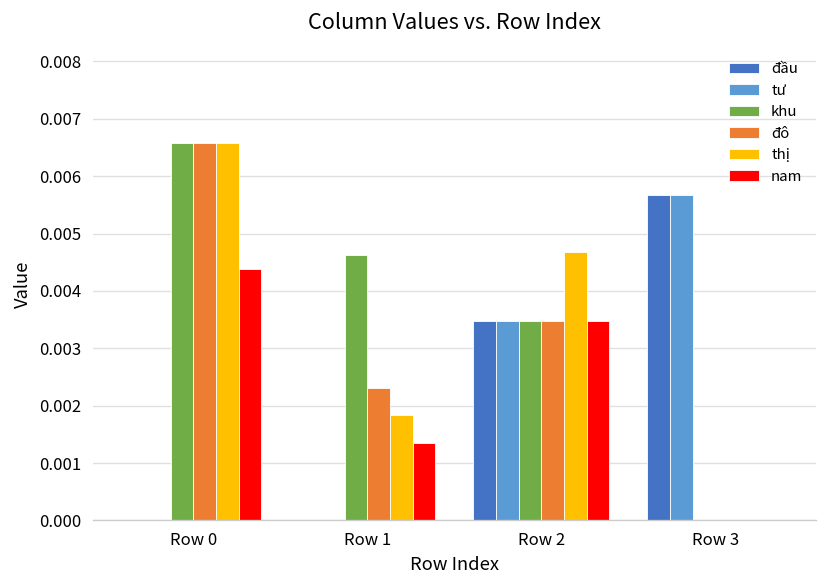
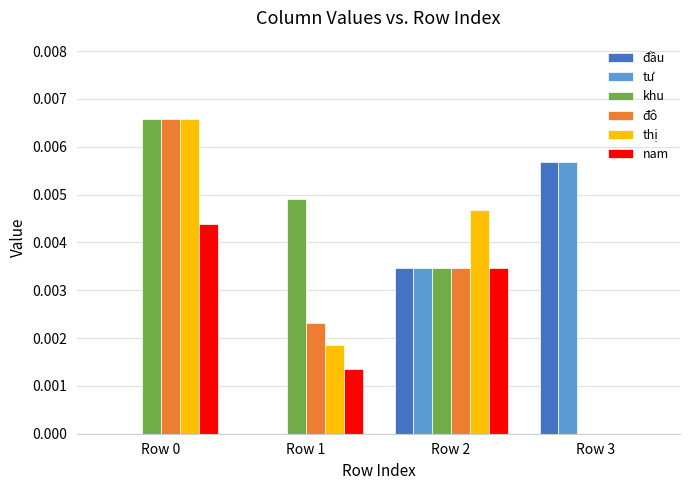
khu, Row 1: 0.0046 -> 0.0049
